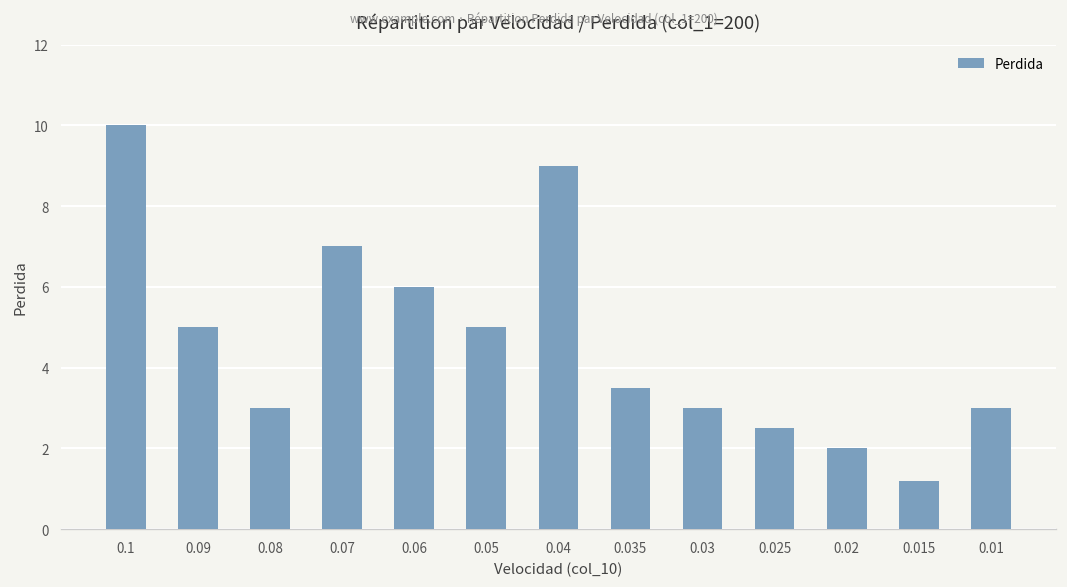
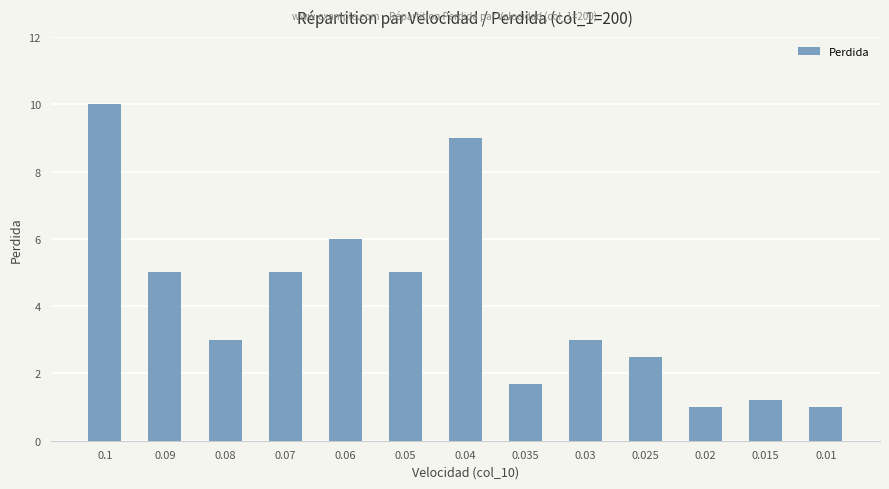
0.07: 7 -> 5
0.035: 3.5 -> 1.7
0.02: 2 -> 1
0.01: 3 -> 1
